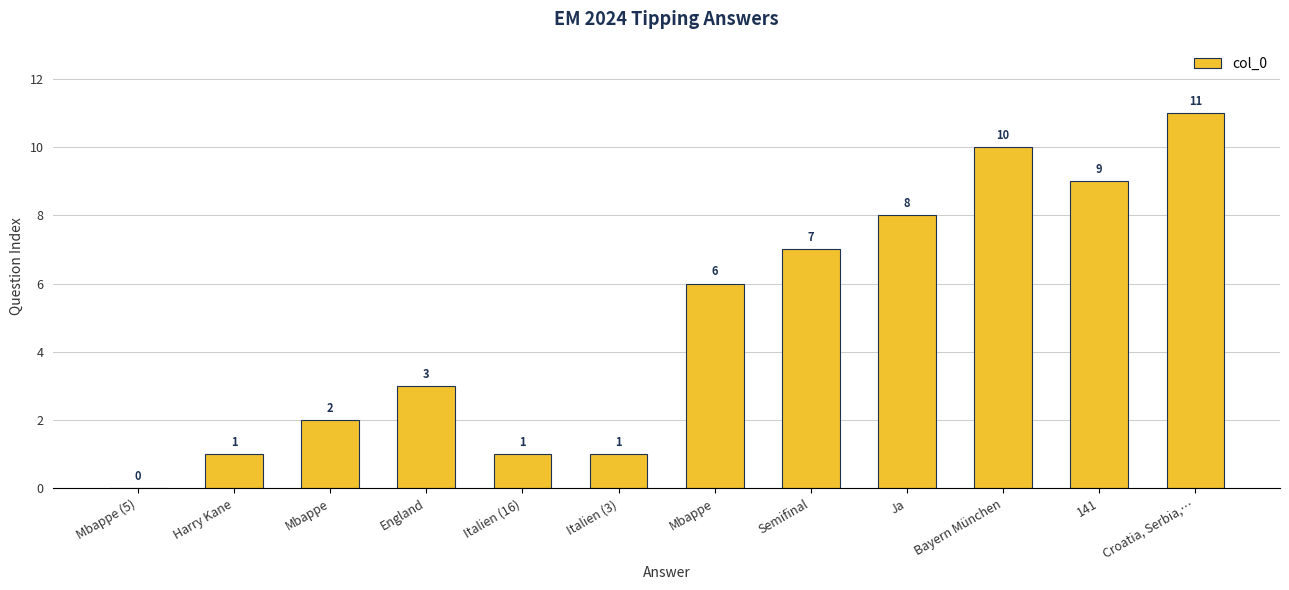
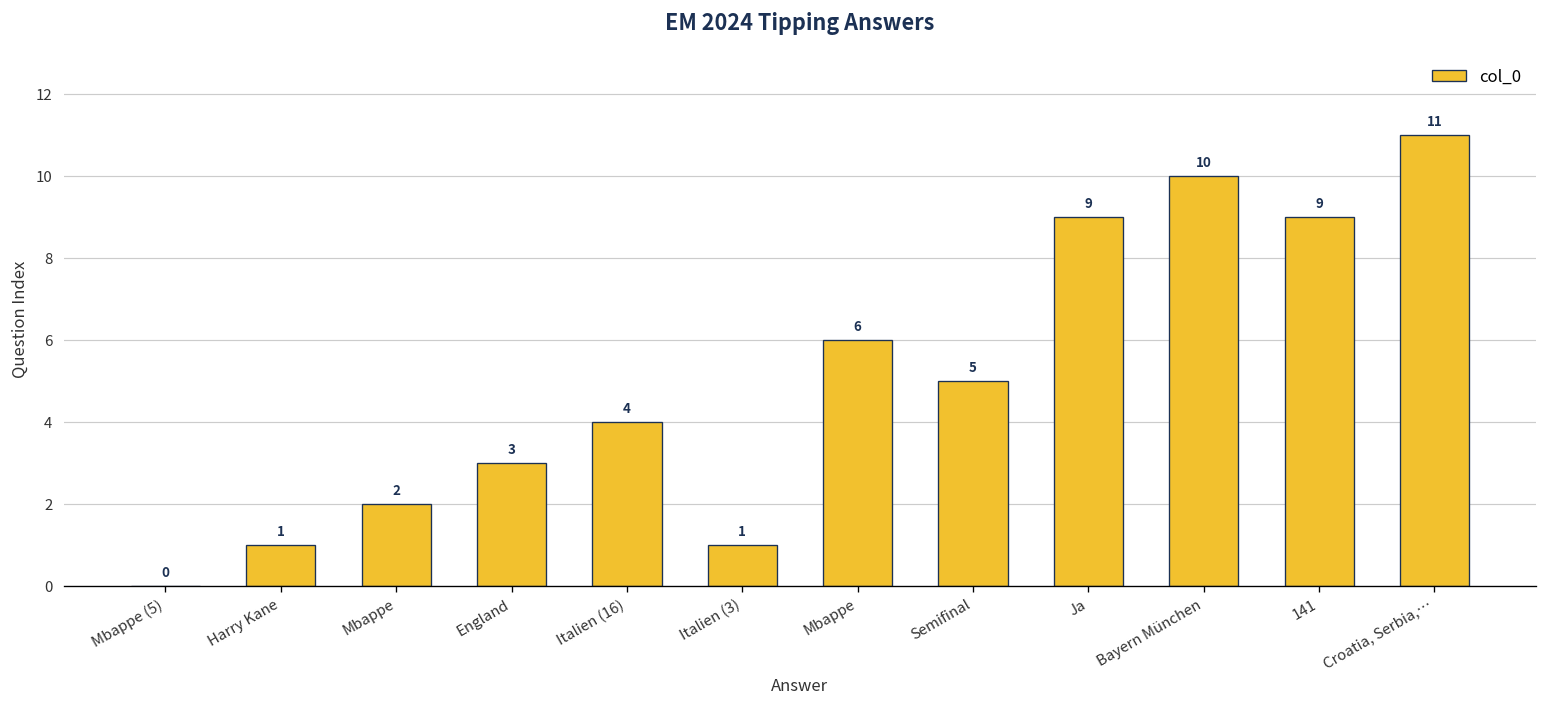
Italien (16): 1 -> 4
Semifinal: 7 -> 5
Ja: 8 -> 9
